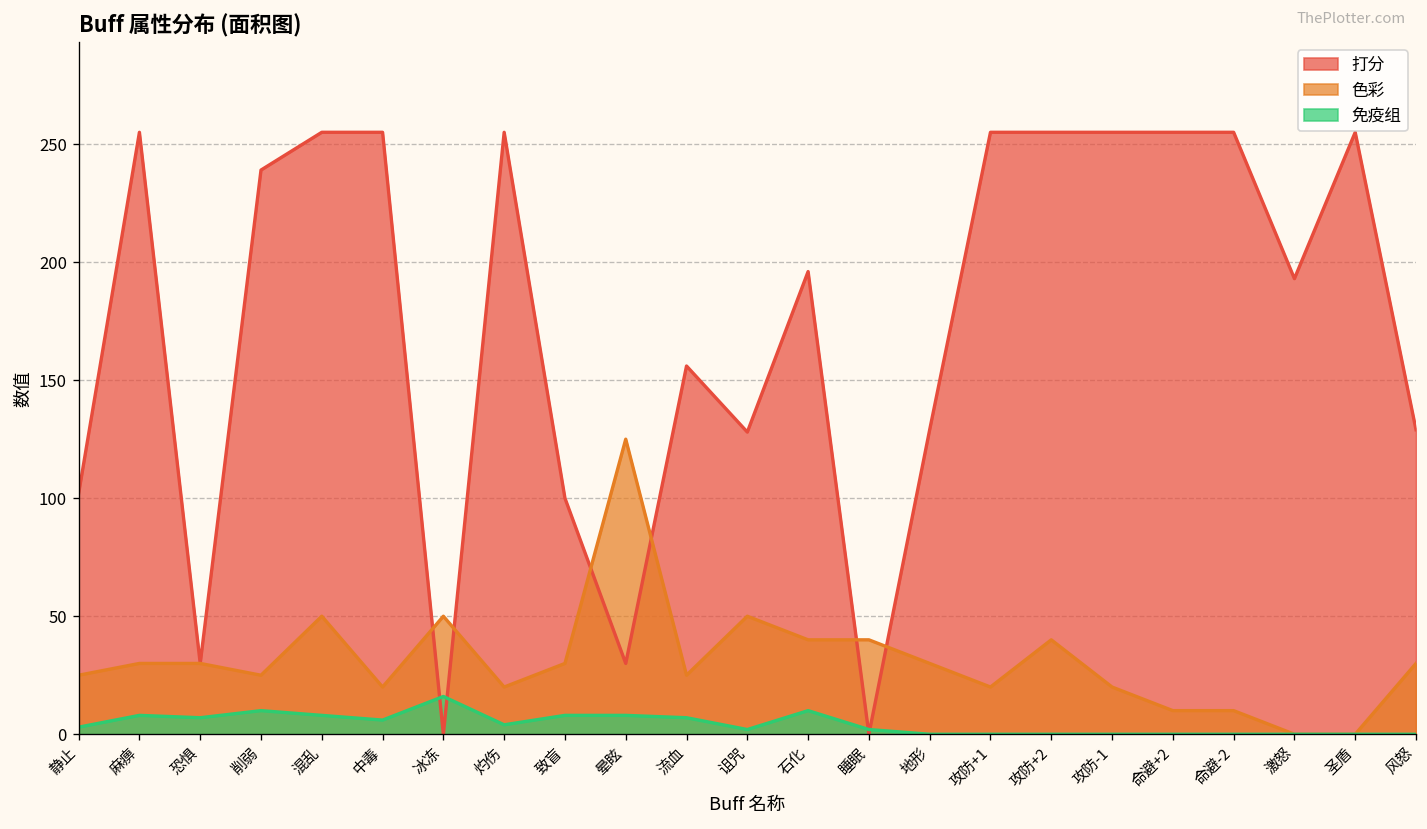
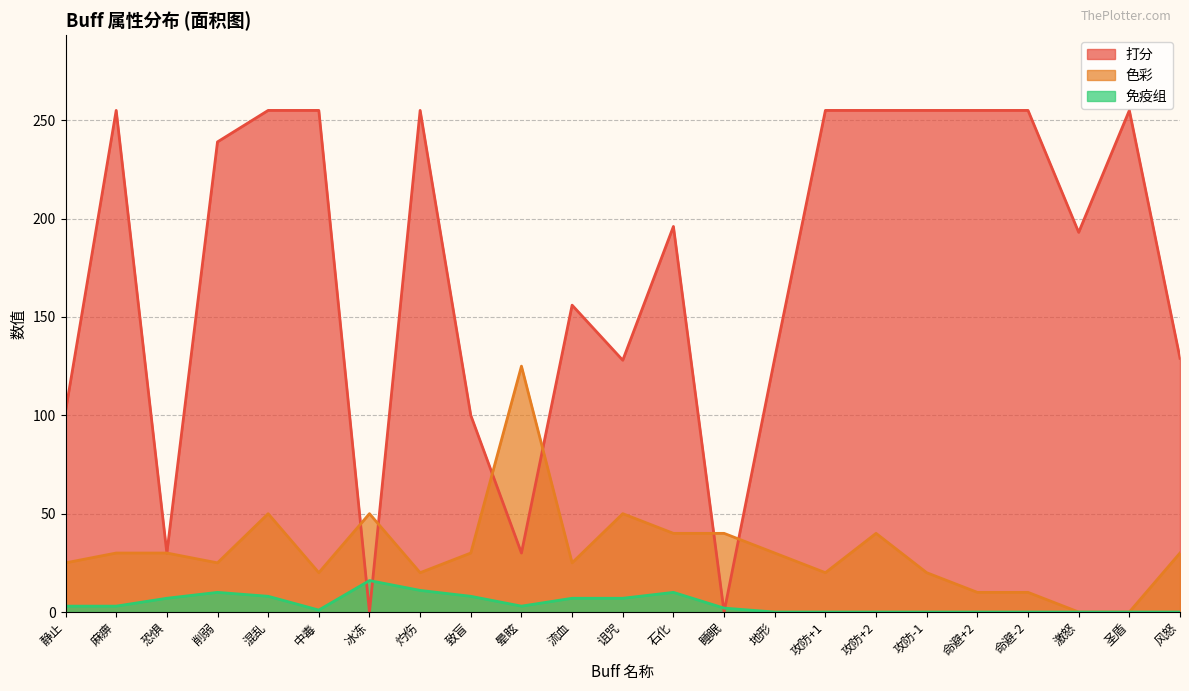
免疫组, 麻痹: 8 -> 3
免疫组, 中毒: 6 -> 1
免疫组, 灼伤: 4 -> 11
免疫组, 晕眩: 8 -> 3
免疫组, 诅咒: 2 -> 7
